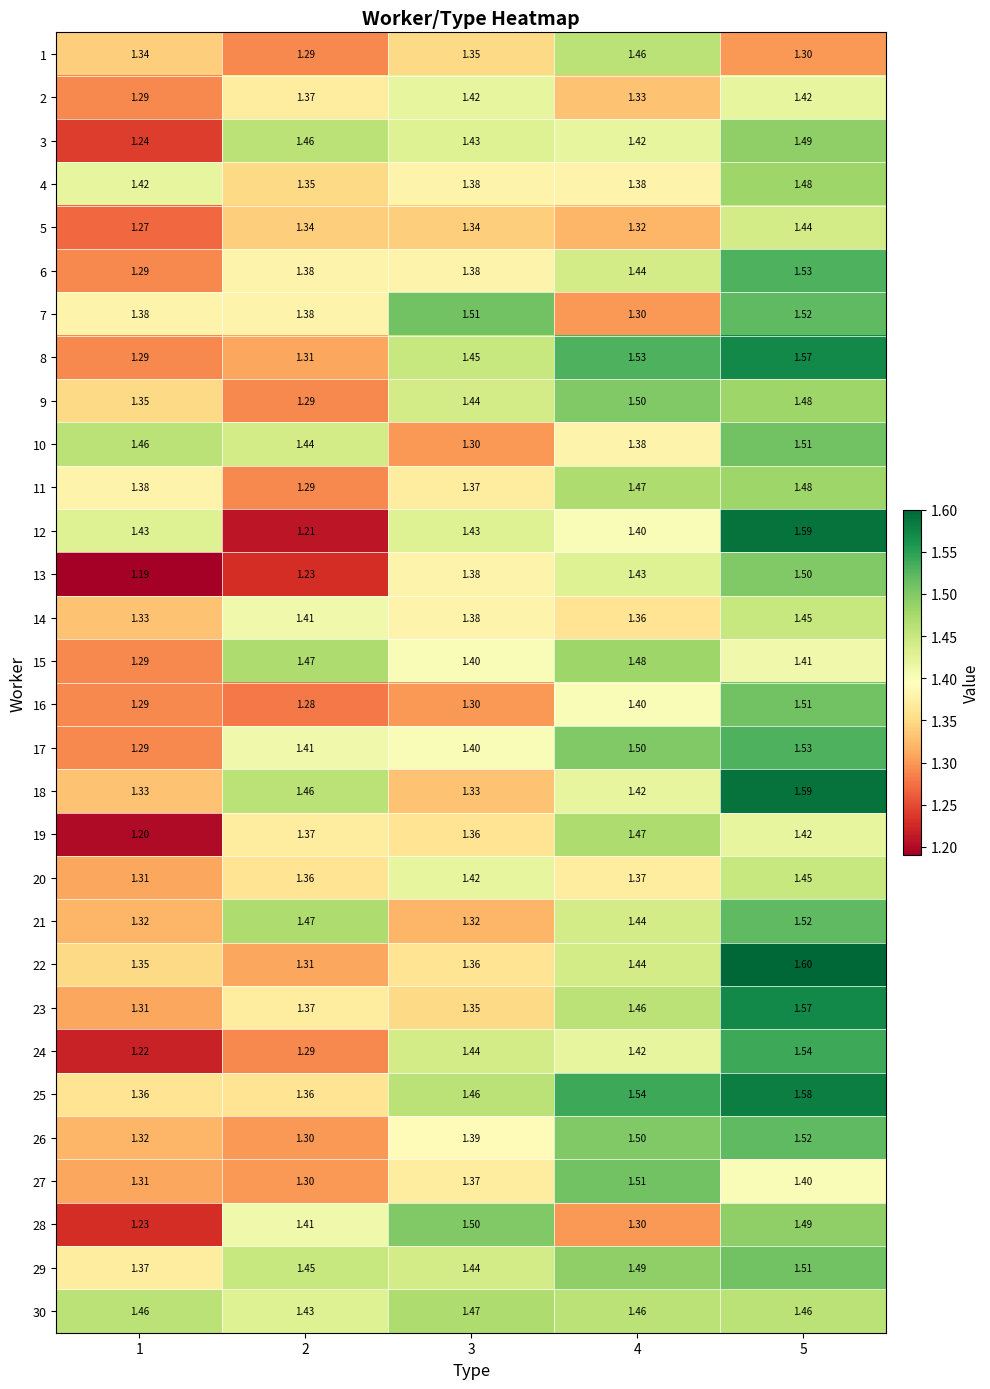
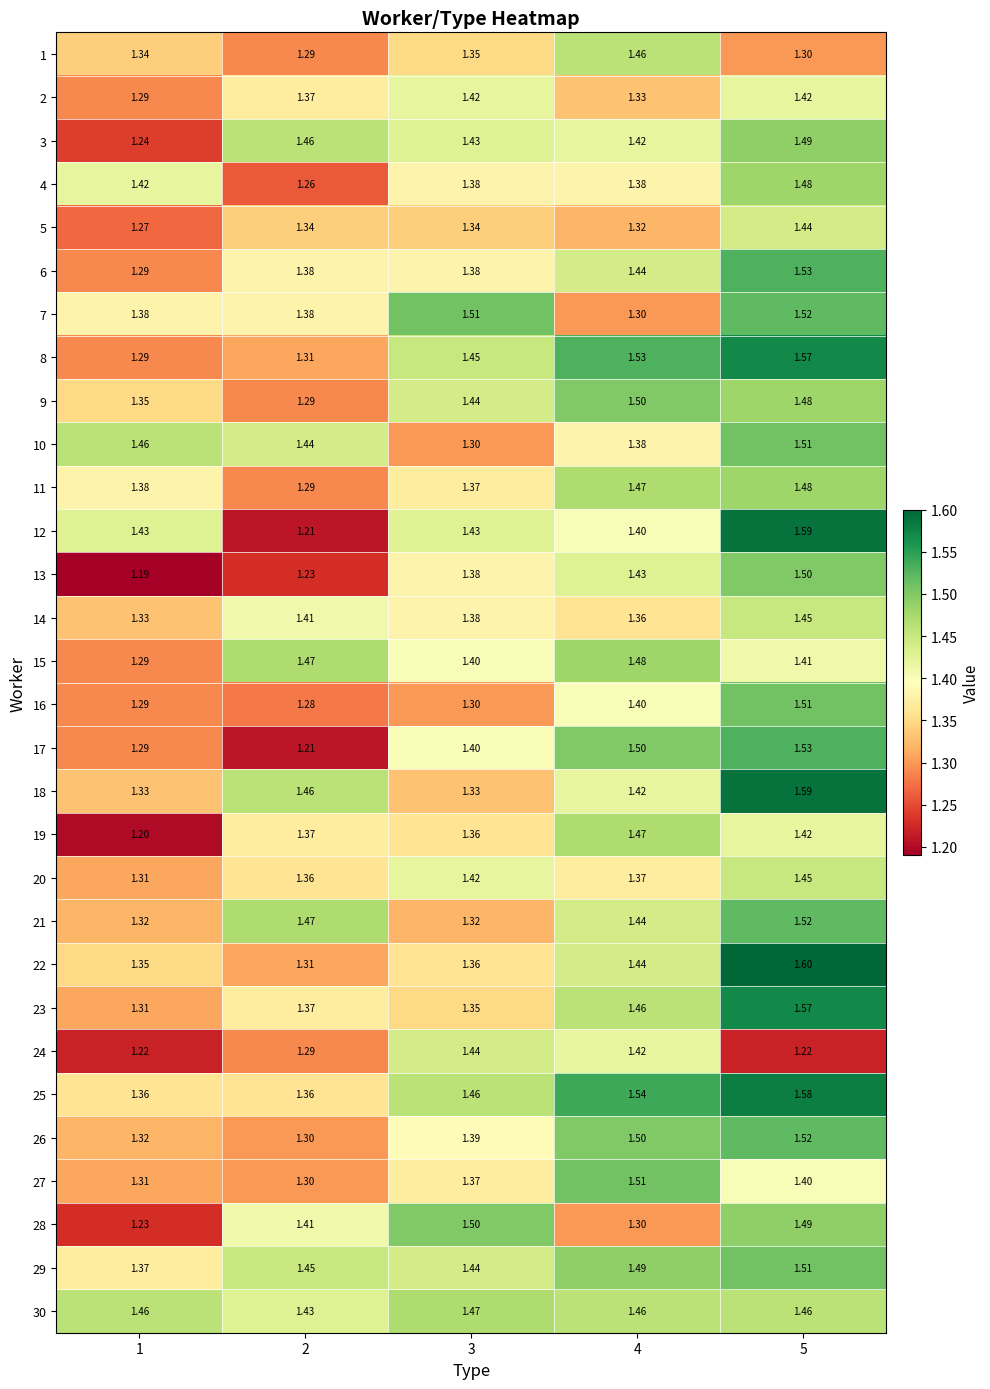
4, 2: 1.35 -> 1.26
17, 2: 1.41 -> 1.21
24, 5: 1.54 -> 1.22
